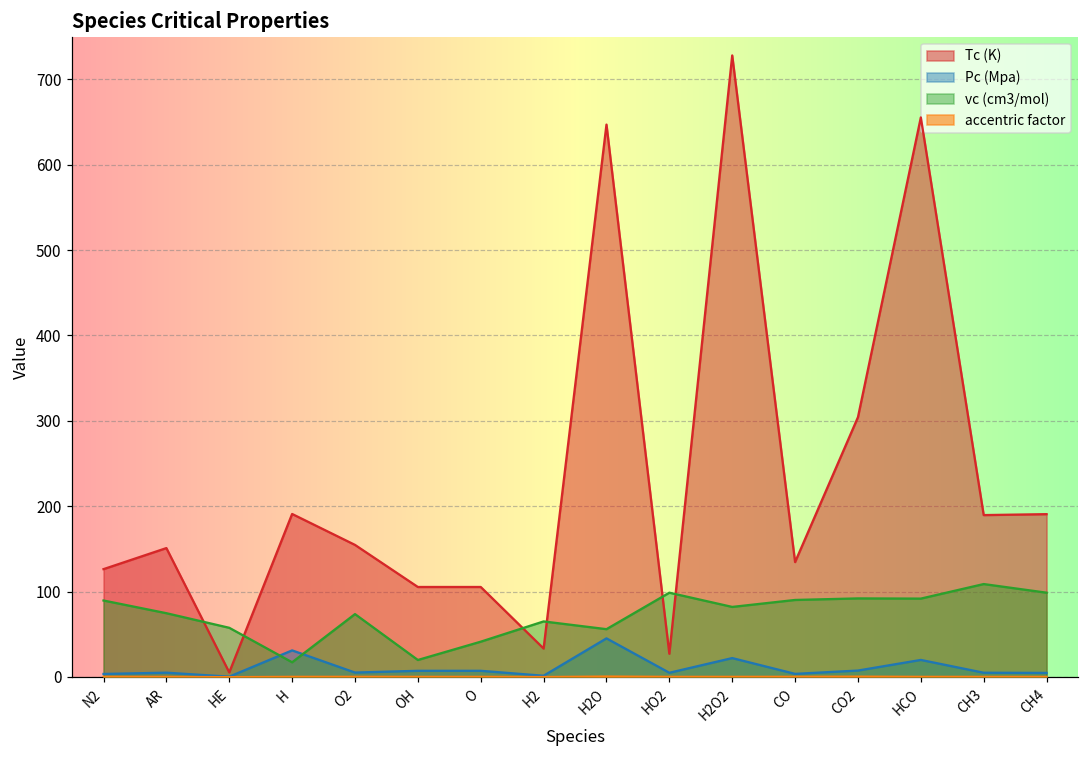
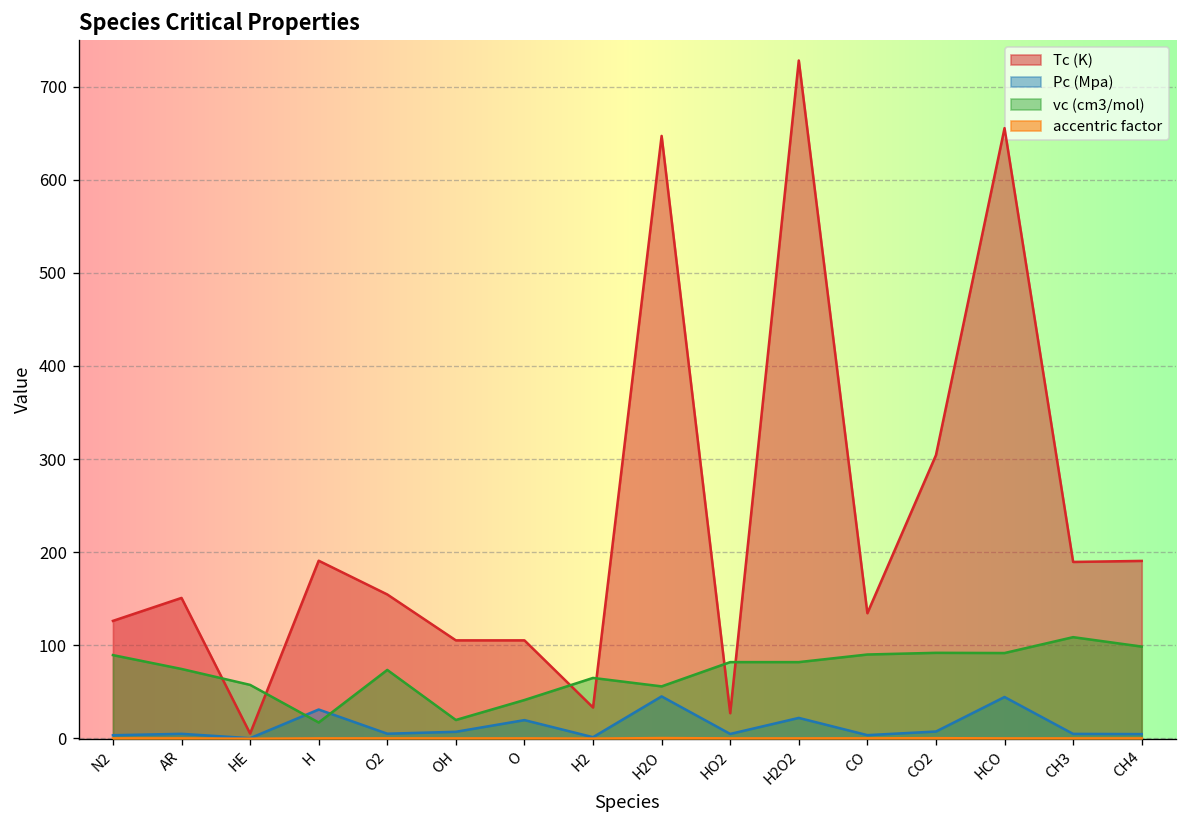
Pc (Mpa), O: 10 -> 20
vc (cm3/mol), HO2: 100 -> 80
Pc (Mpa), HCO: 20 -> 40
